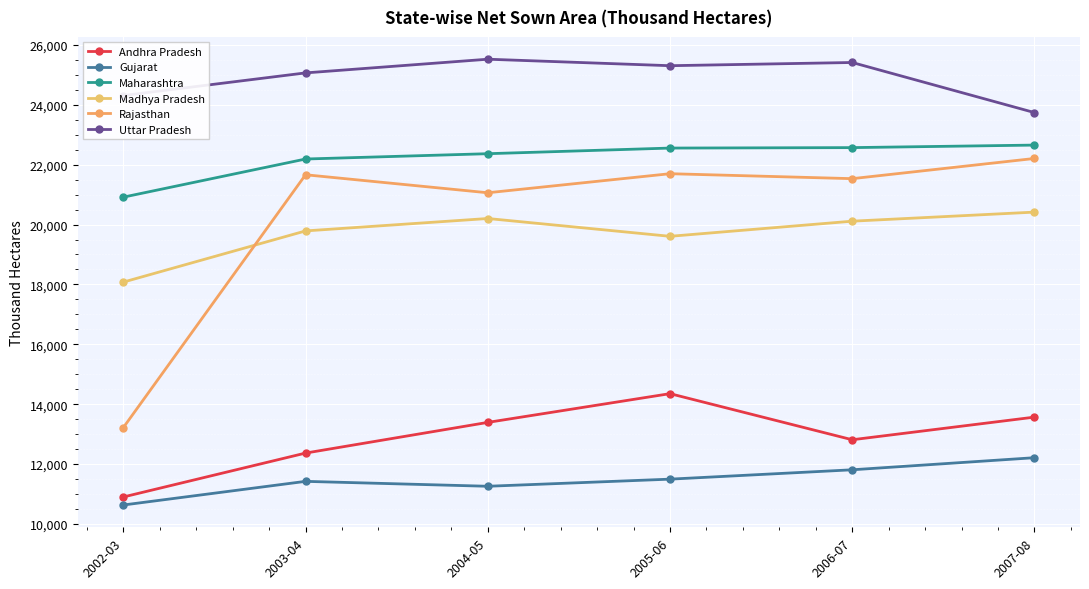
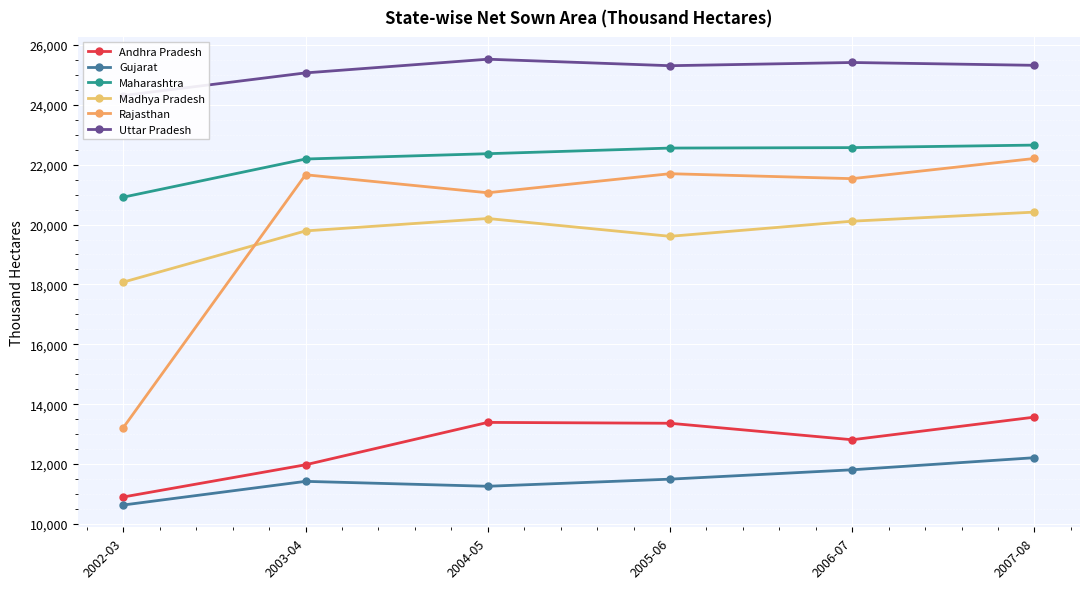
Andhra Pradesh, 2003-04: 12,400 -> 12,000
Andhra Pradesh, 2005-06: 14,400 -> 13,400
Uttar Pradesh, 2007-08: 23,700 -> 25,300
